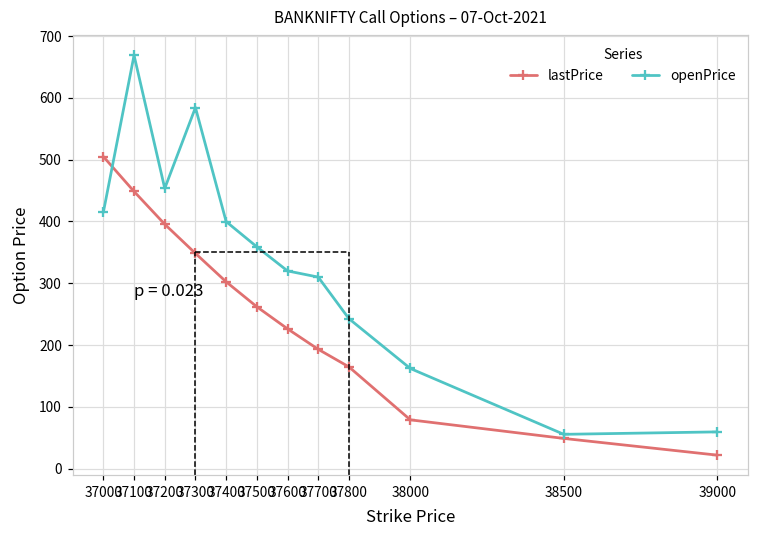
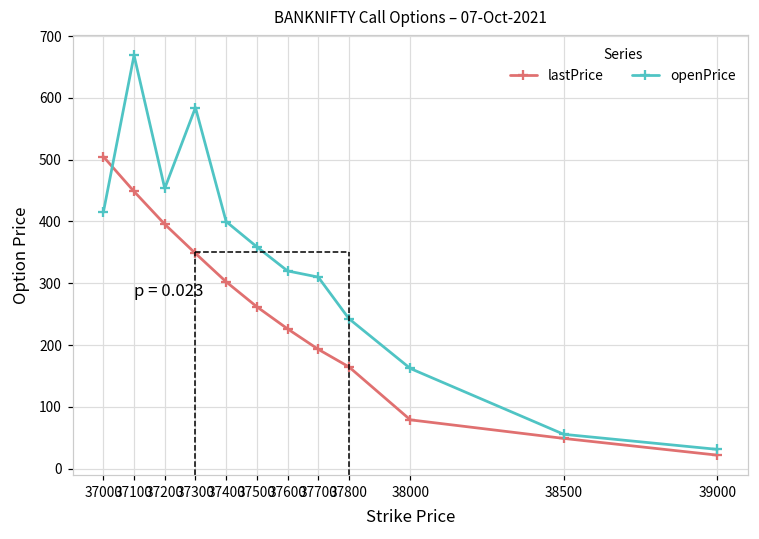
openPrice, 39000: 60 -> 30
